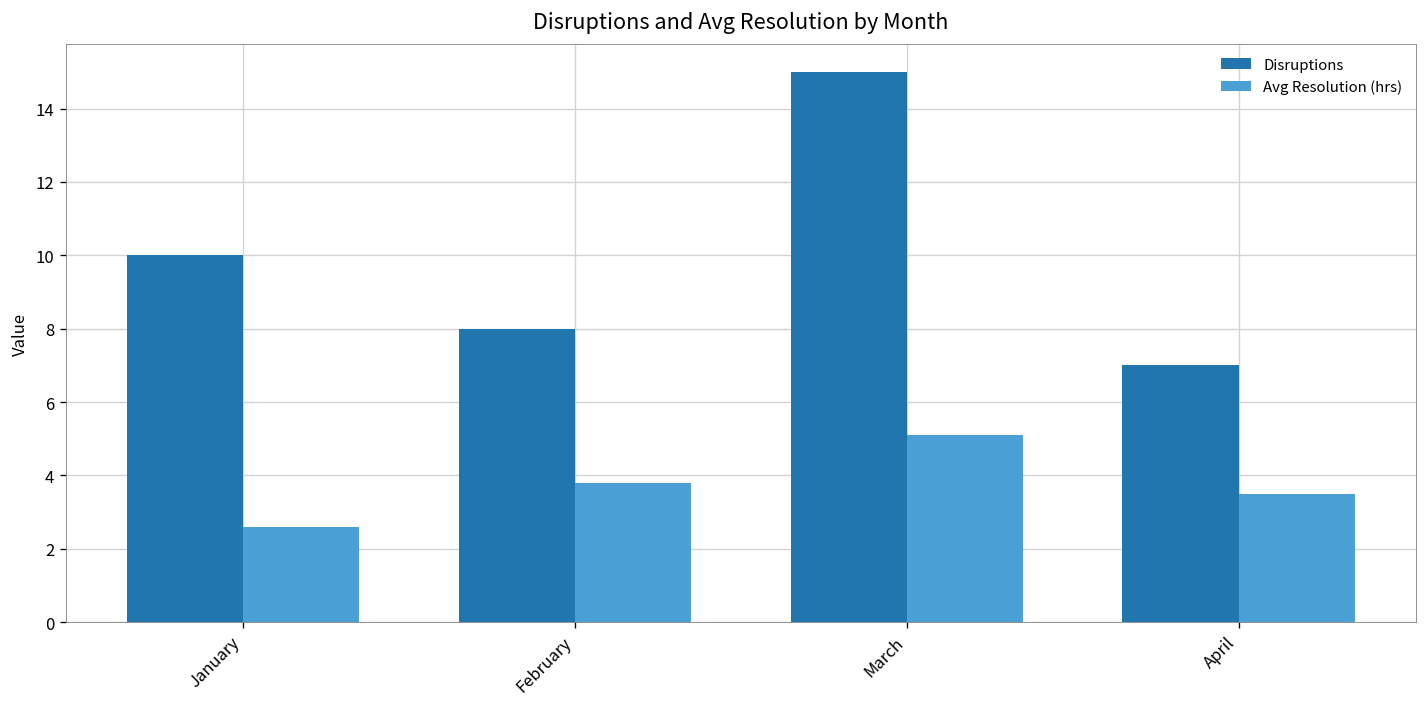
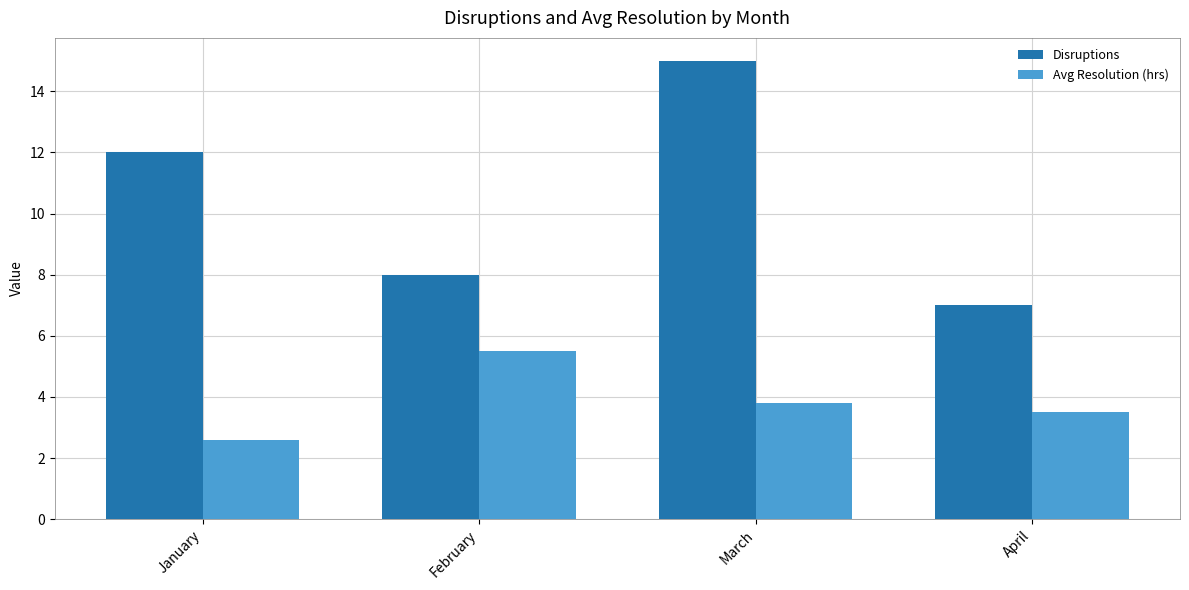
Disruptions, January: 10 -> 12
Avg Resolution (hrs), February: 3.8 -> 5.5
Avg Resolution (hrs), March: 5.1 -> 3.8
